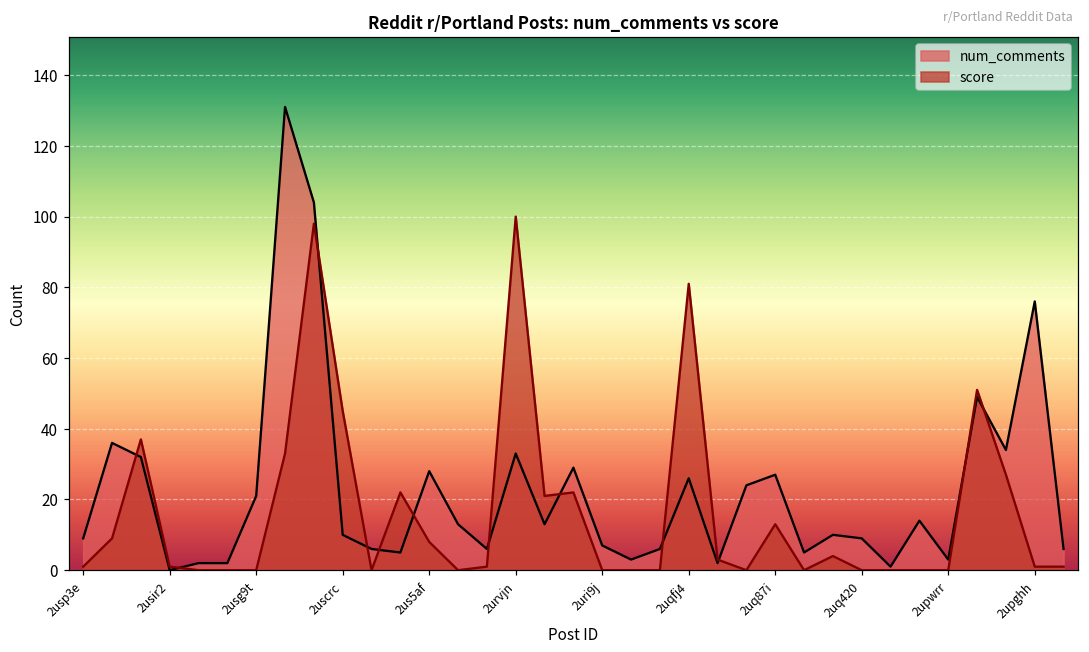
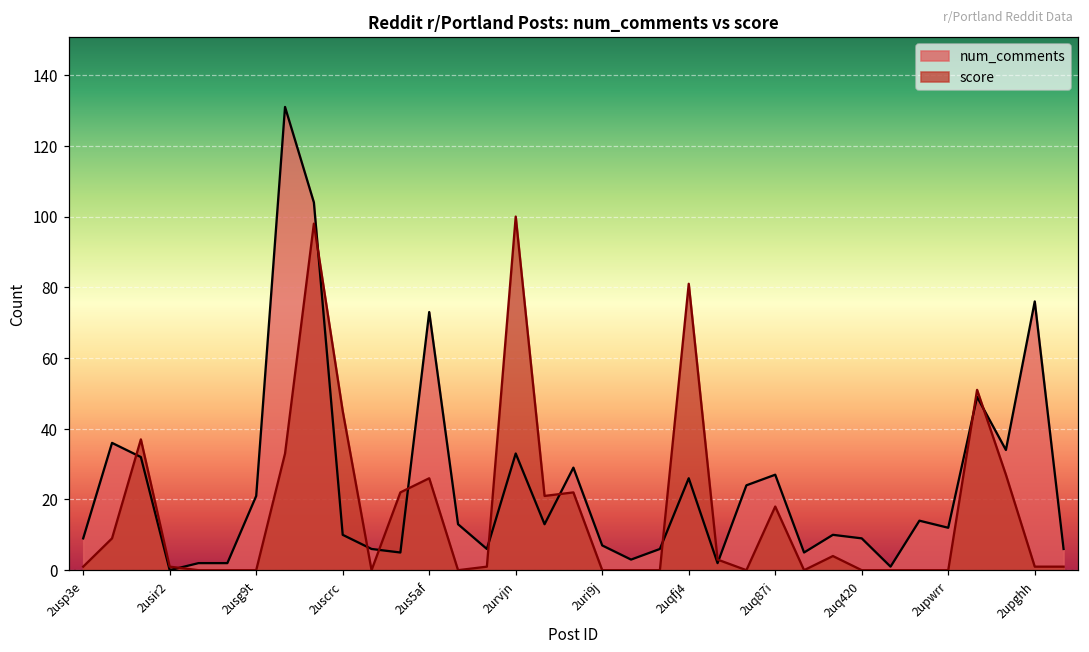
num_comments, 2us5af: 28 -> 73
score, 2us5af: 8 -> 26
score, 2uq87i: 13 -> 18
num_comments, 2upwrr: 3 -> 12
